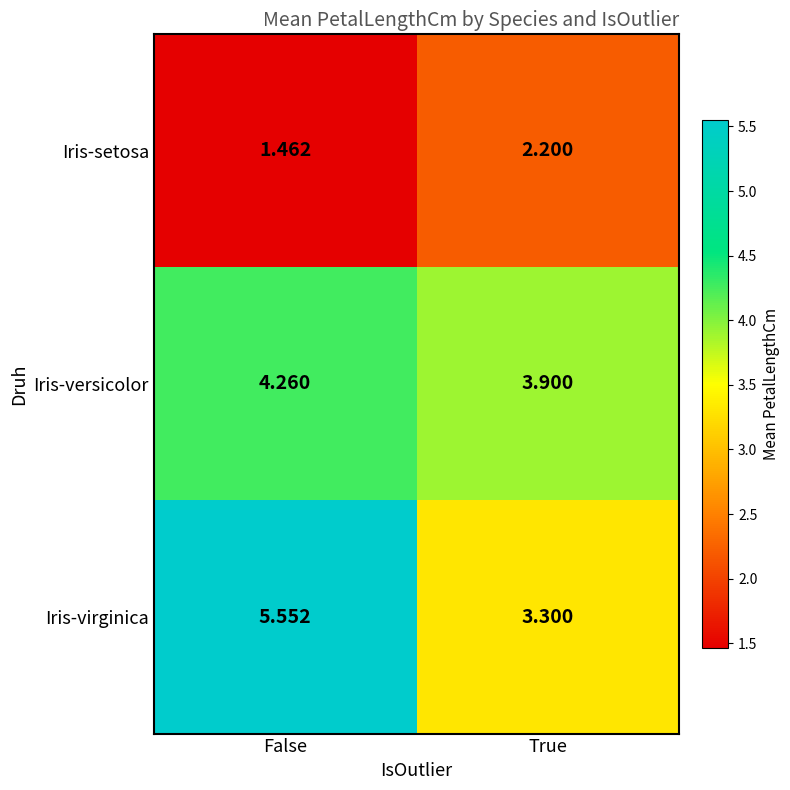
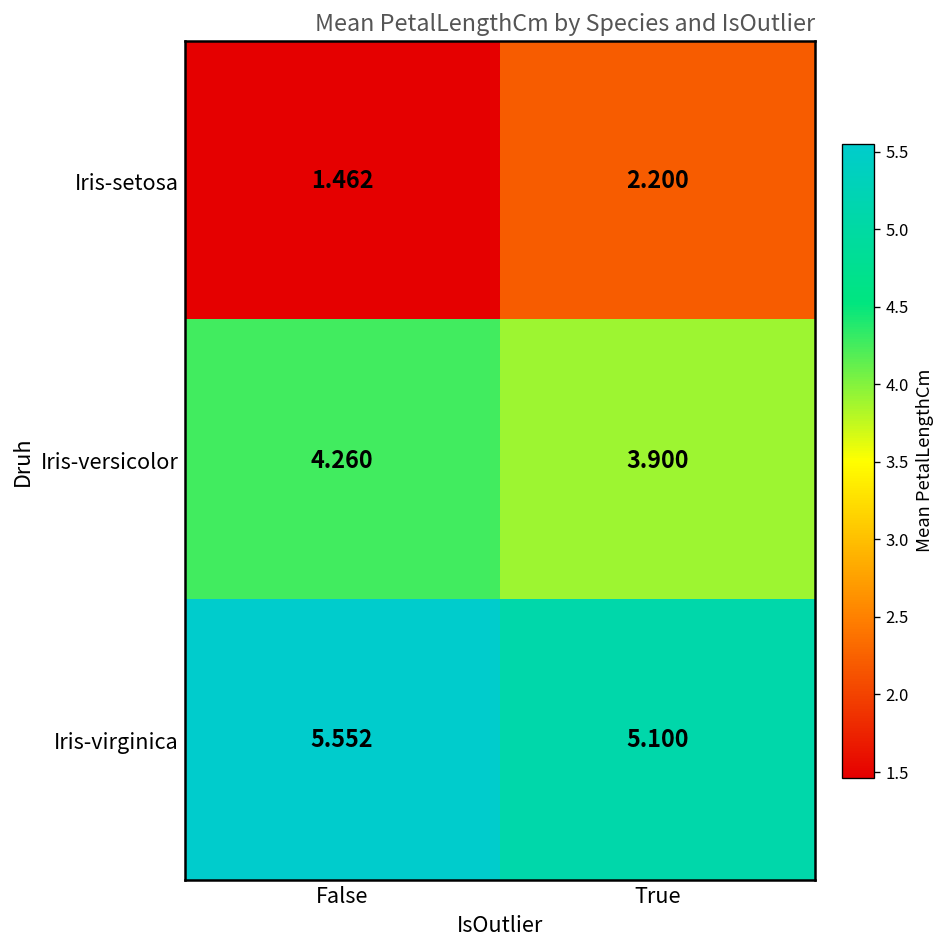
Iris-virginica, True: 3.300 -> 5.100
